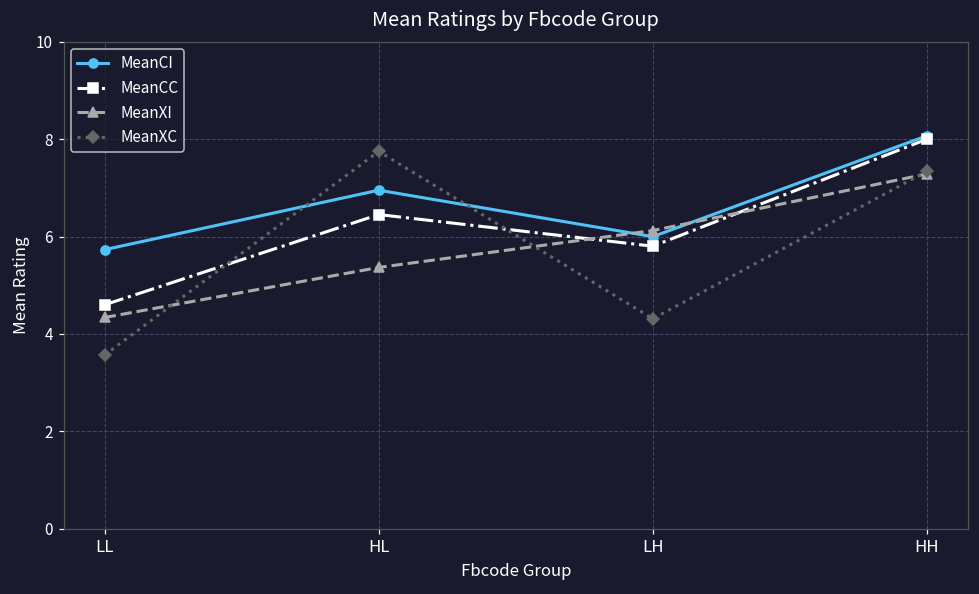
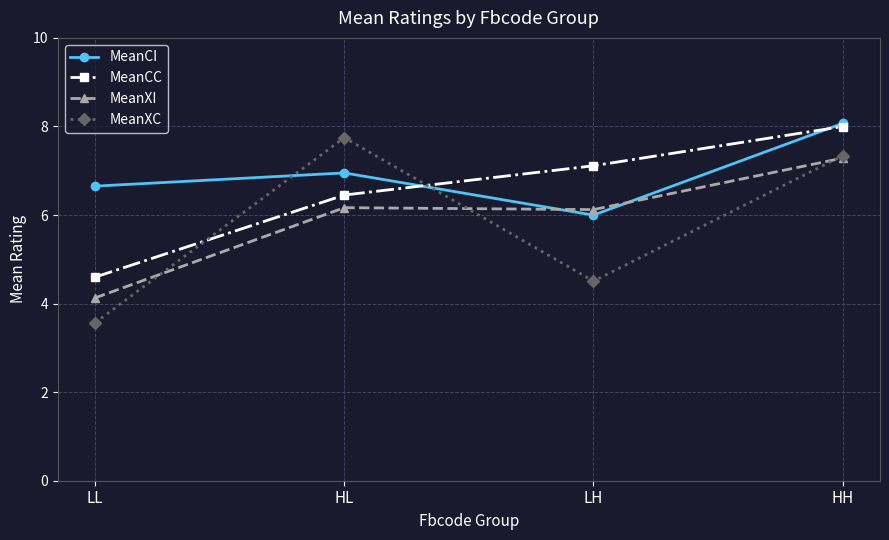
MeanCI, LL: 5.7 -> 6.7
MeanXI, LL: 4.3 -> 4.1
MeanXI, HL: 5.4 -> 6.2
MeanCC, LH: 5.8 -> 7.1
MeanXC, LH: 4.3 -> 4.5
